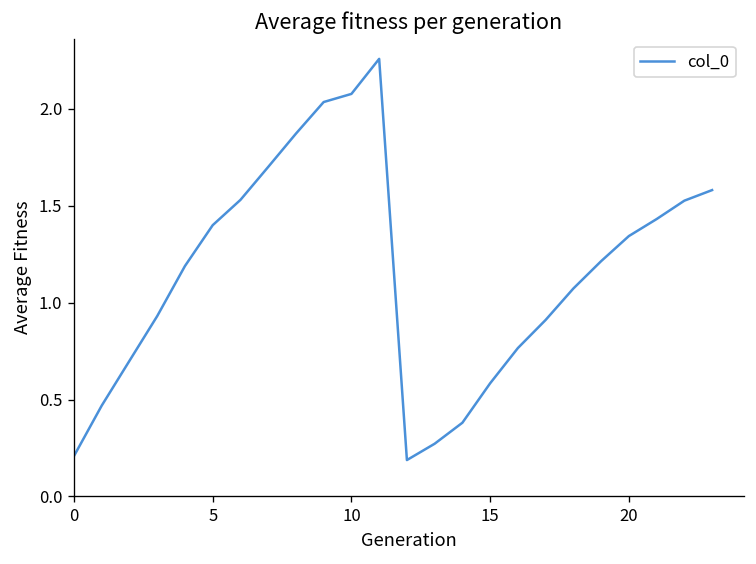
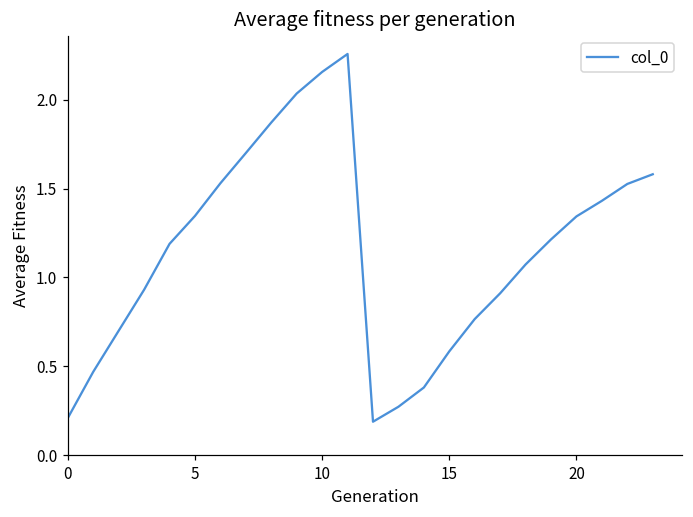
5: 1.40 -> 1.35
10: 2.08 -> 2.16
